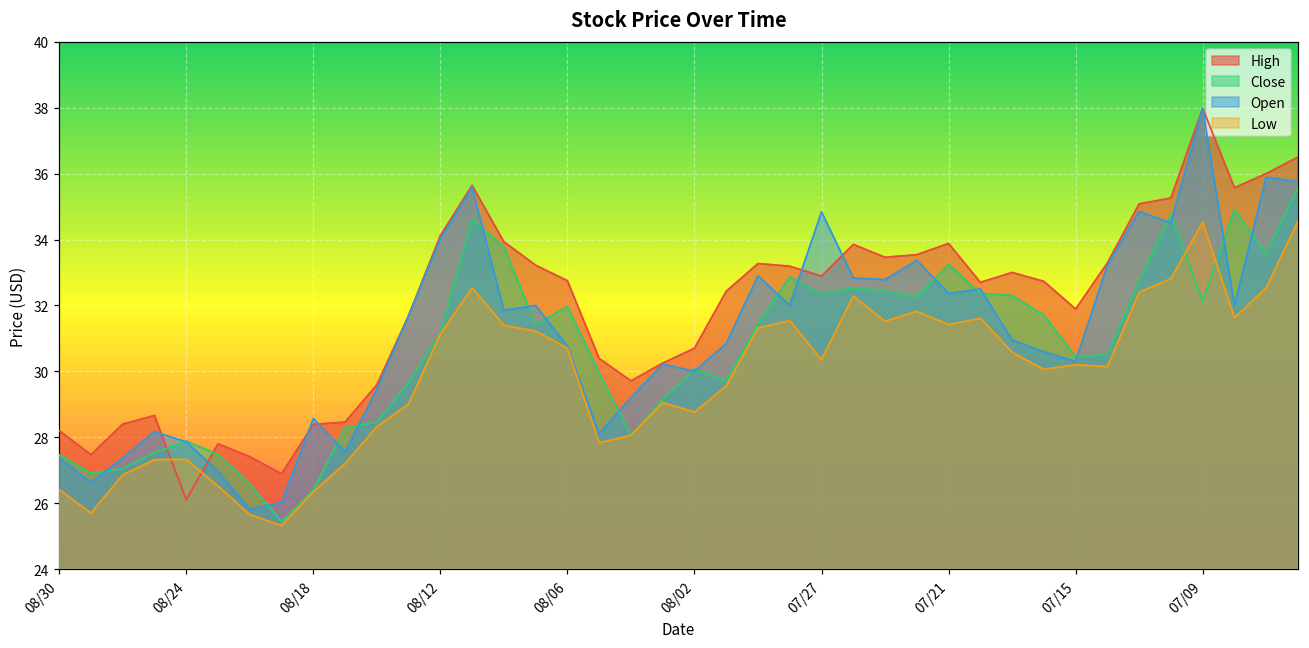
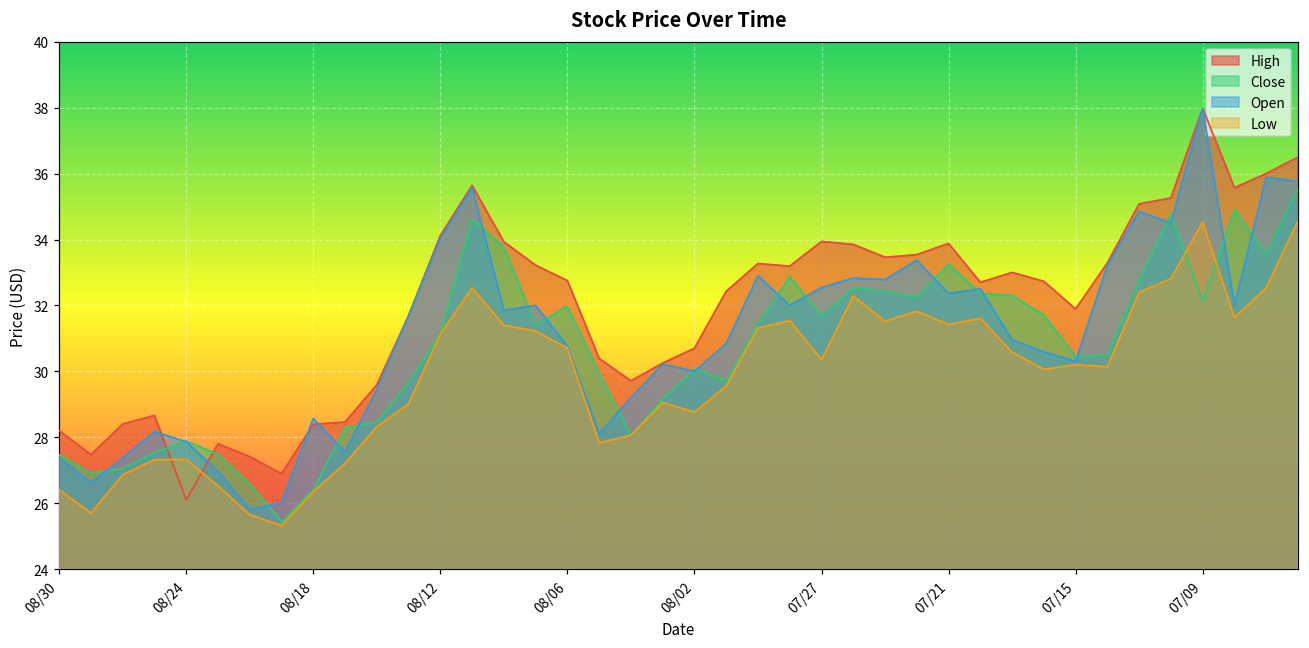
High, 07/27: 32.9 -> 33.9
Close, 07/27: 32.4 -> 31.7
Open, 07/27: 34.8 -> 32.5
